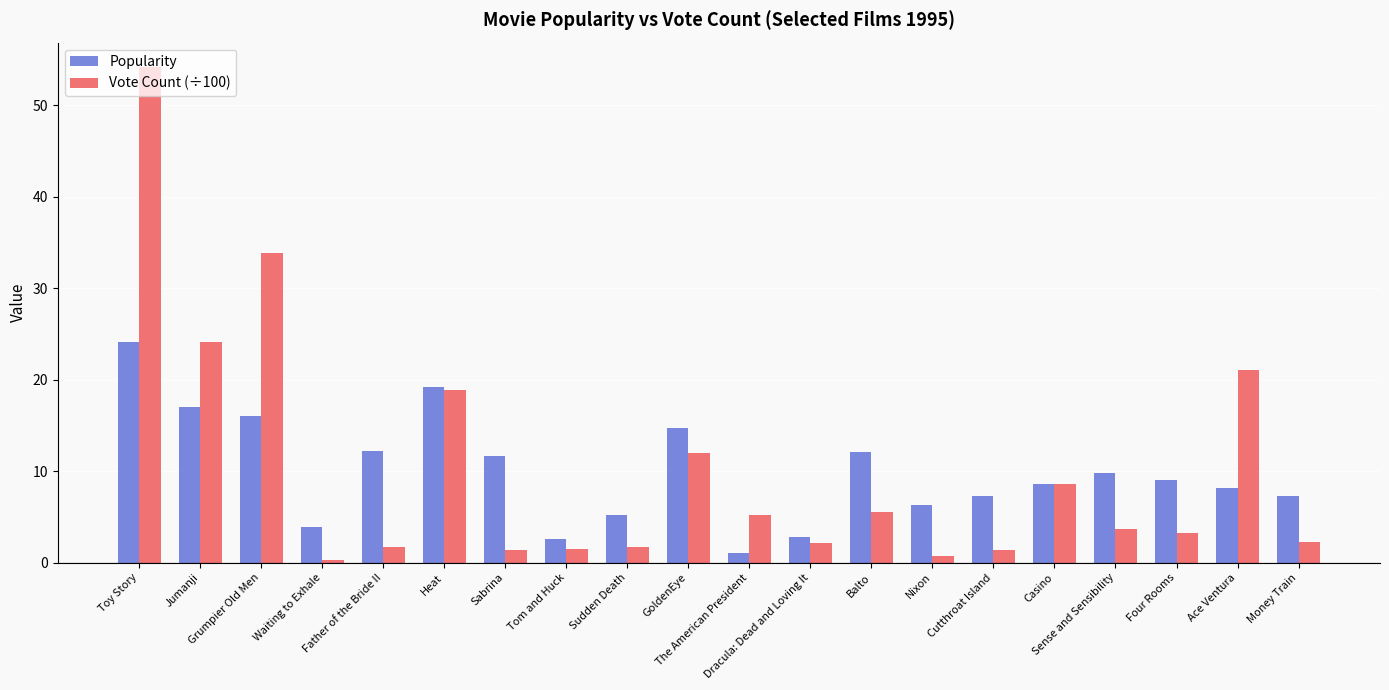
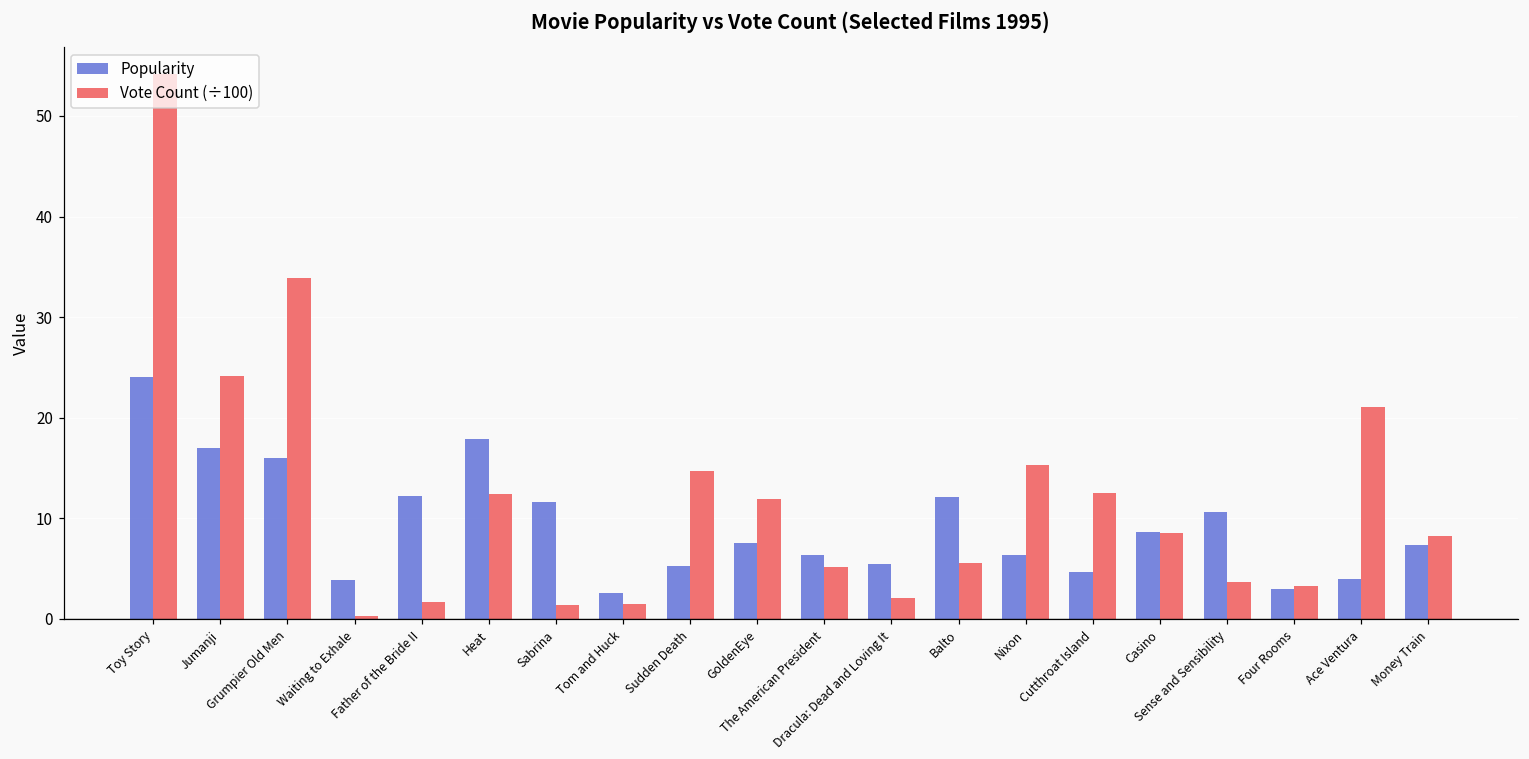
Popularity, Heat: 19 -> 18
Vote Count (÷100), Heat: 19 -> 12
Vote Count (÷100), Sudden Death: 2 -> 15
Popularity, GoldenEye: 15 -> 8
Popularity, The American President: 1 -> 6
Popularity, Dracula: Dead and Loving It: 3 -> 5
Vote Count (÷100), Nixon: 1 -> 15
Popularity, Cutthroat Island: 7 -> 5
Vote Count (÷100), Cutthroat Island: 1 -> 13
Popularity, Sense and Sensibility: 10 -> 11
Popularity, Four Rooms: 9 -> 3
Popularity, Ace Ventura: 8 -> 4
Vote Count (÷100), Money Train: 2 -> 8
